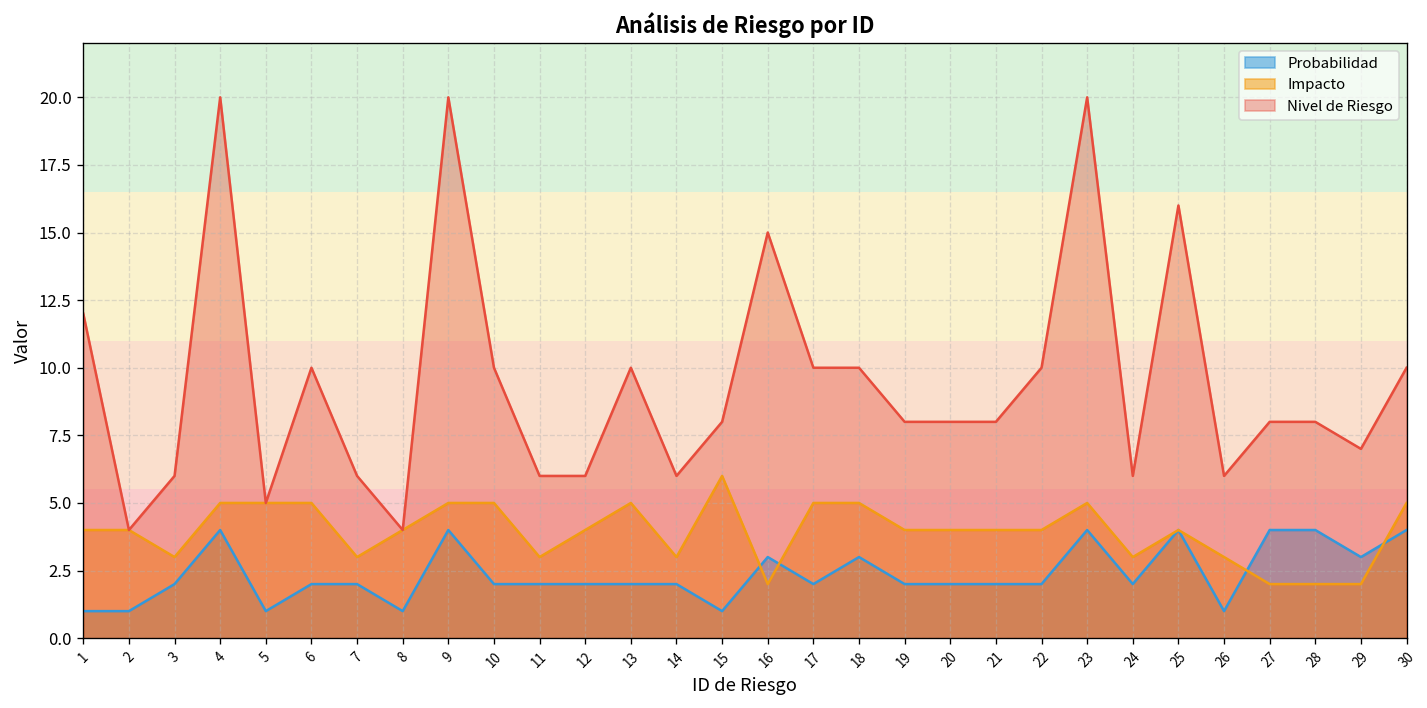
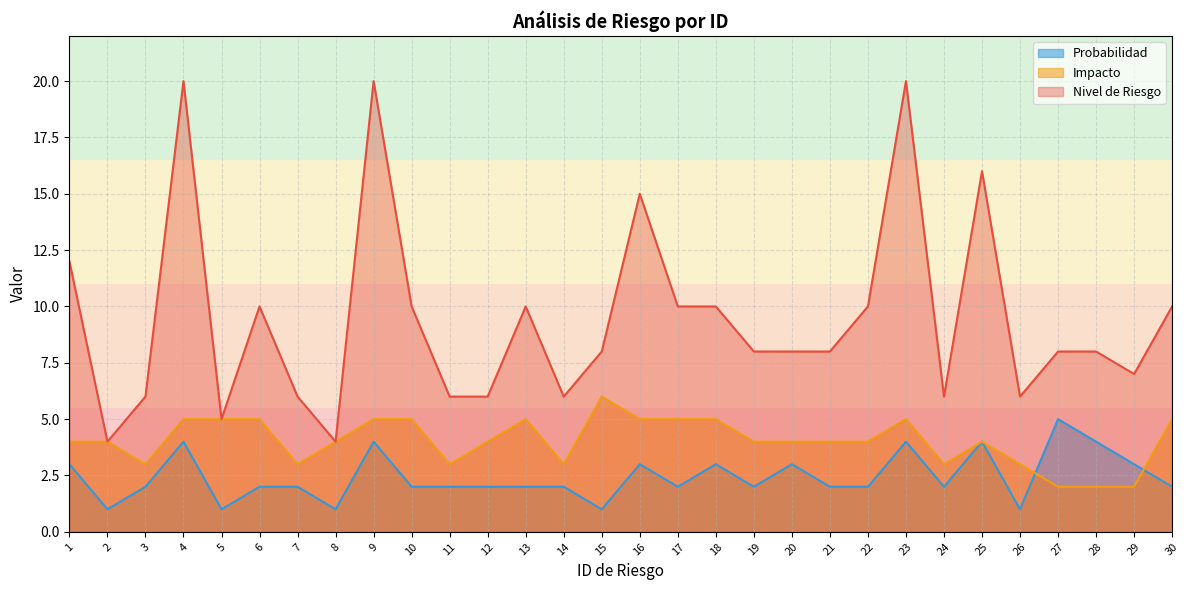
Probabilidad, 1: 1 -> 3
Impacto, 16: 2 -> 5
Probabilidad, 20: 2 -> 3
Probabilidad, 27: 4 -> 5
Probabilidad, 30: 4 -> 2
